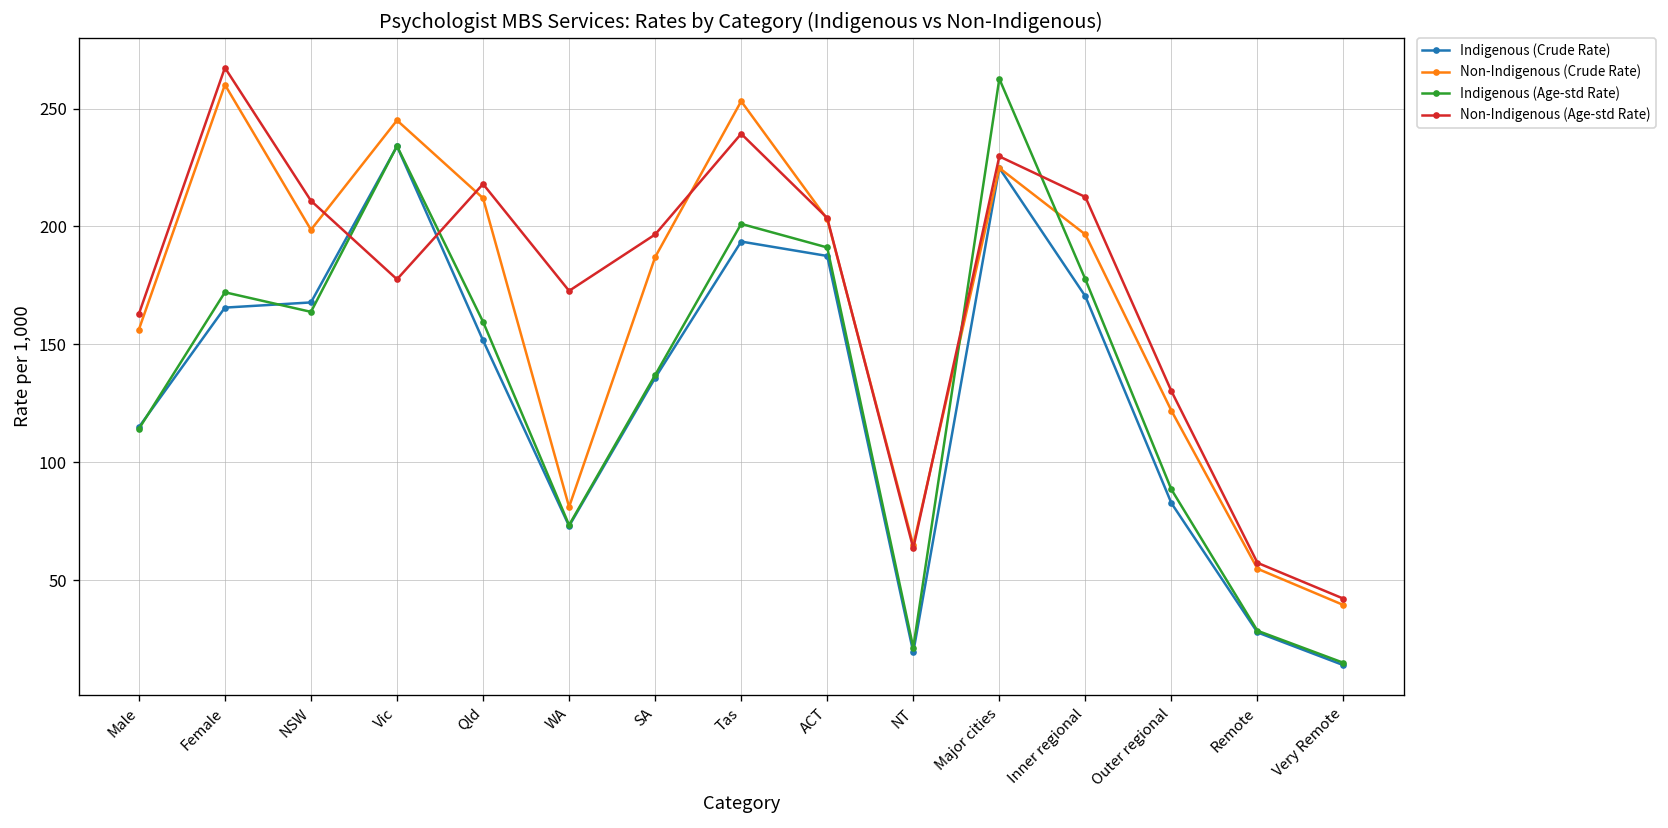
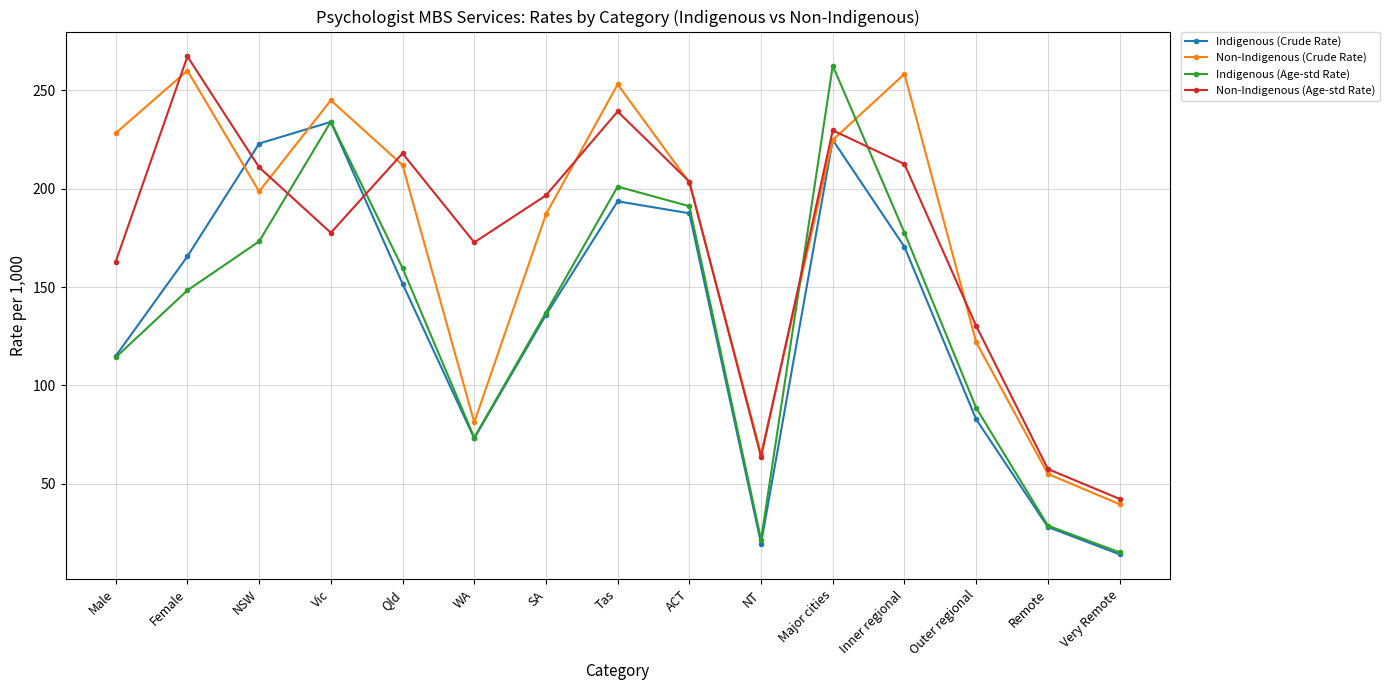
Non-Indigenous (Crude Rate), Male: 156 -> 228
Indigenous (Age-std Rate), Female: 172 -> 148
Indigenous (Crude Rate), NSW: 168 -> 223
Indigenous (Age-std Rate), NSW: 164 -> 173
Non-Indigenous (Crude Rate), Inner regional: 197 -> 258
